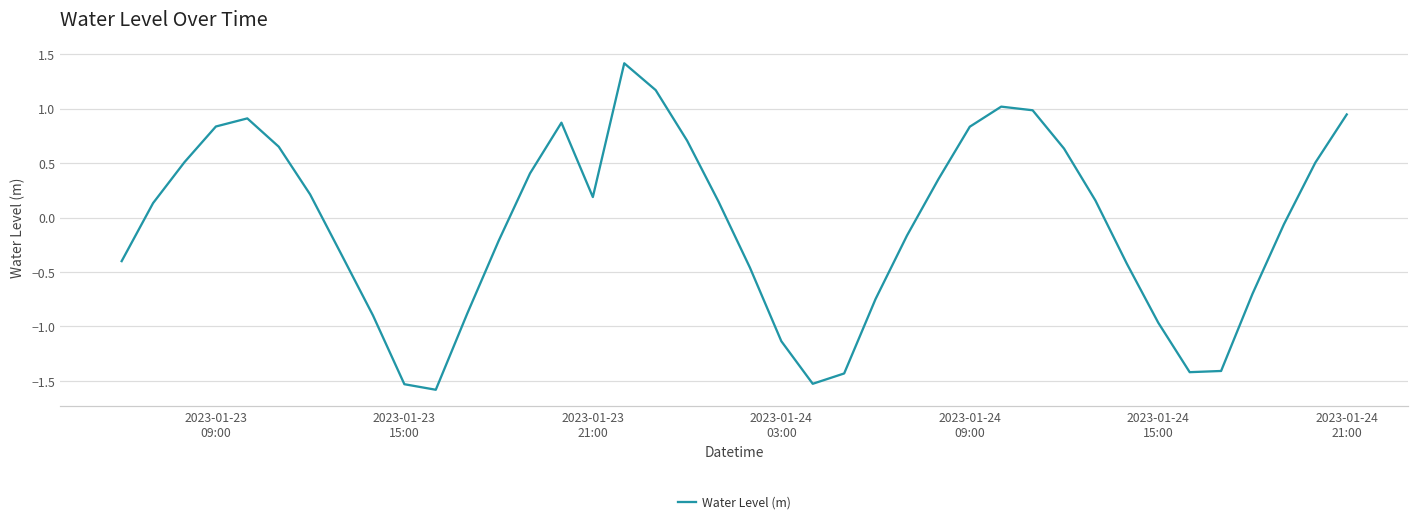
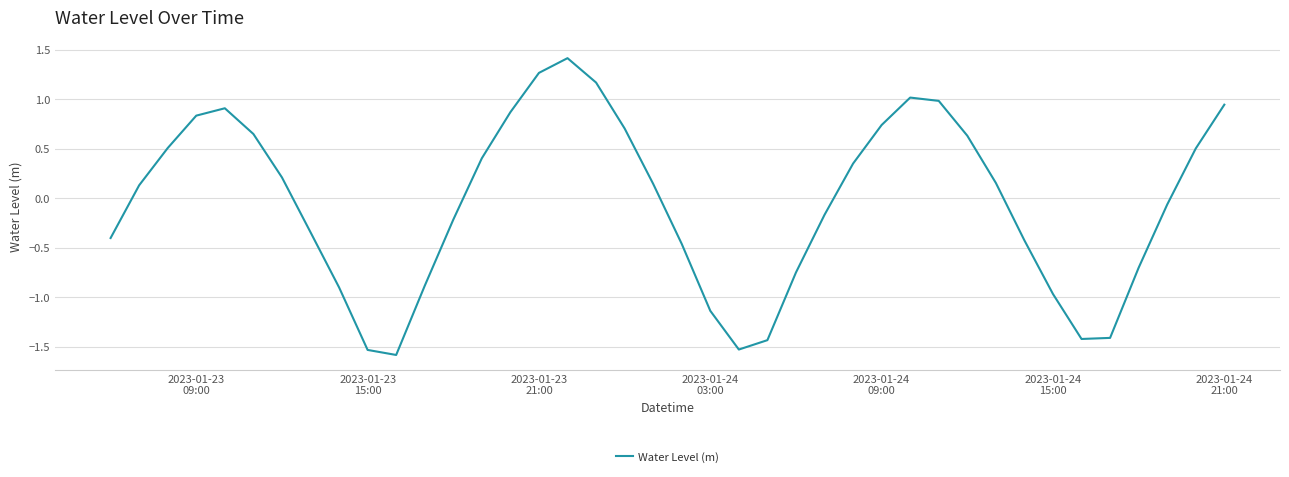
2023-01-23 21:00: 0.2 -> 1.3
2023-01-24 09:00: 0.8 -> 0.7
